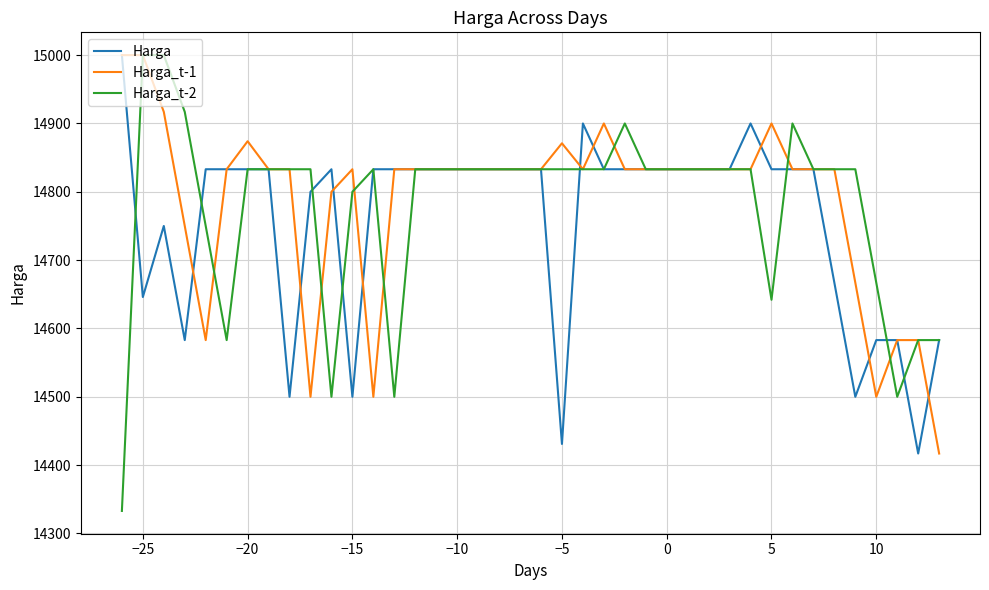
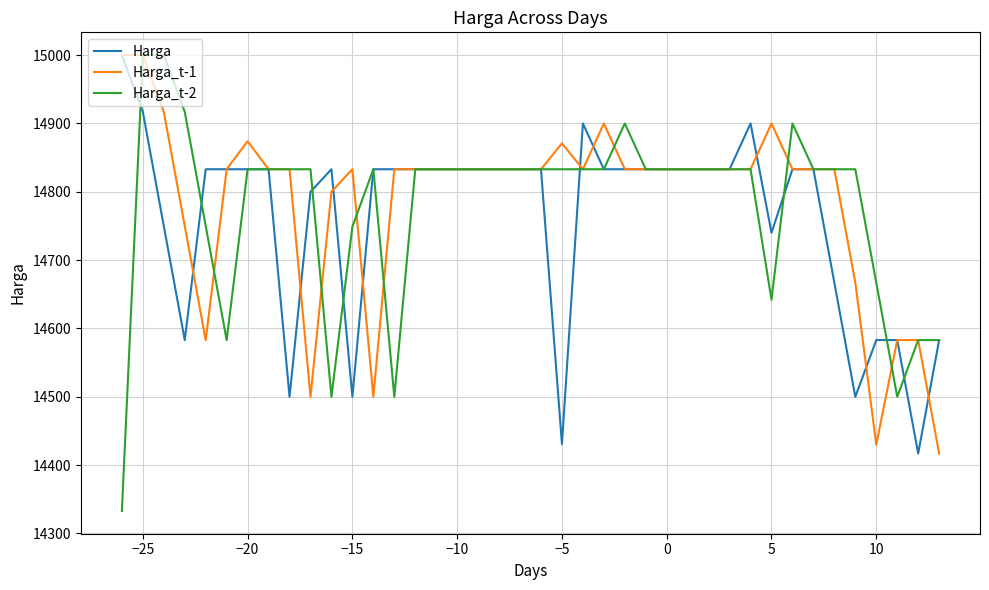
Harga, −25: 14650 -> 14920
Harga_t-2, −15: 14800 -> 14750
Harga, 5: 14830 -> 14740
Harga_t-1, 10: 14500 -> 14430
